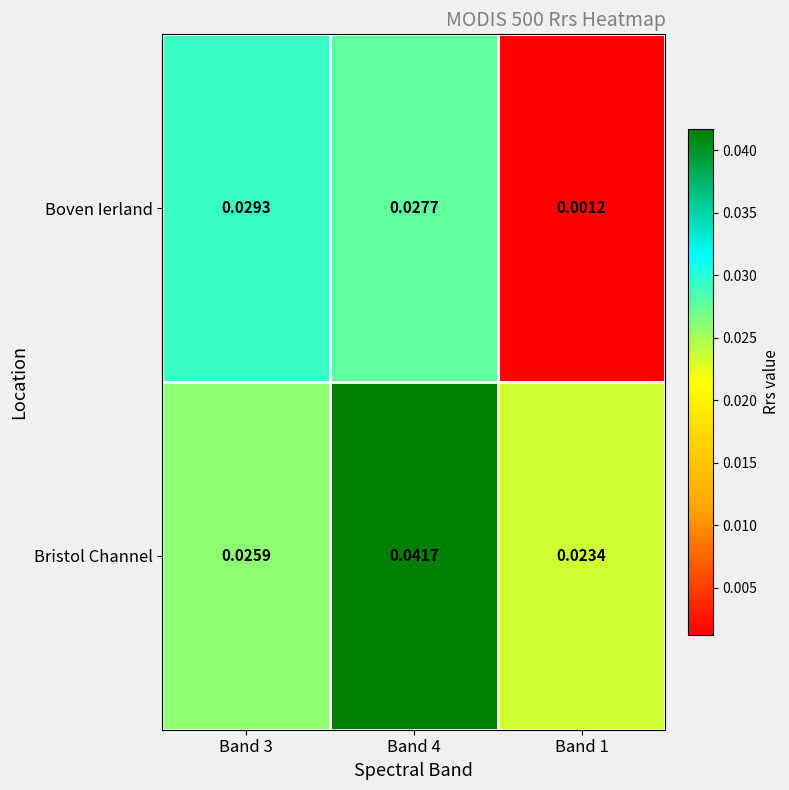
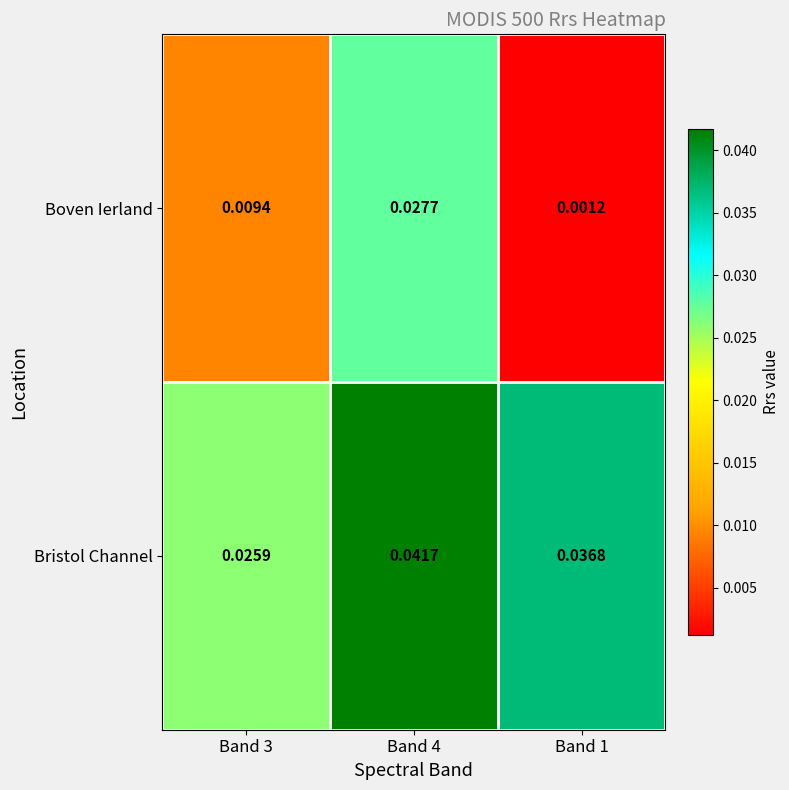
Boven Ierland, Band 3: 0.0293 -> 0.0094
Bristol Channel, Band 1: 0.0234 -> 0.0368
